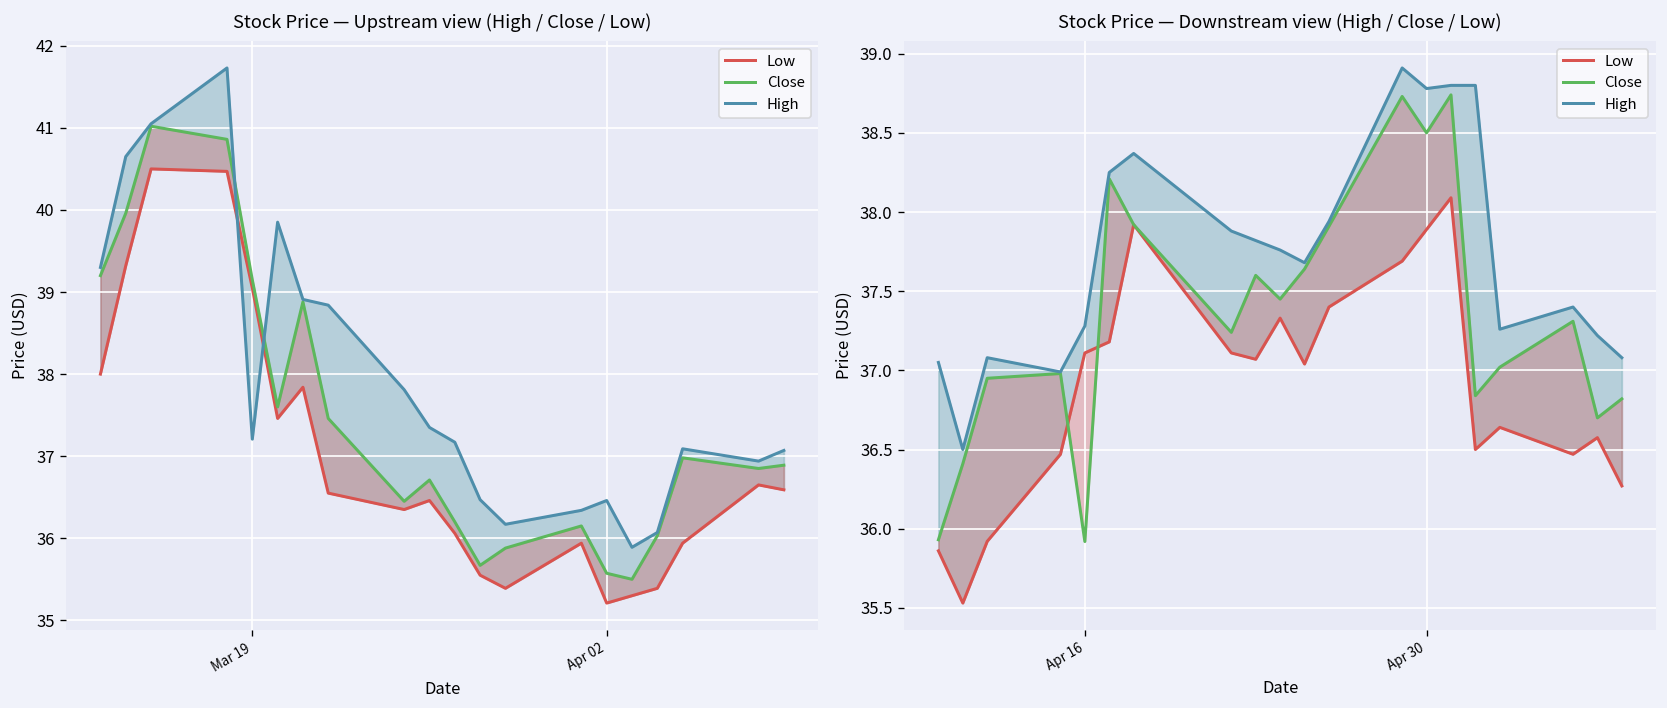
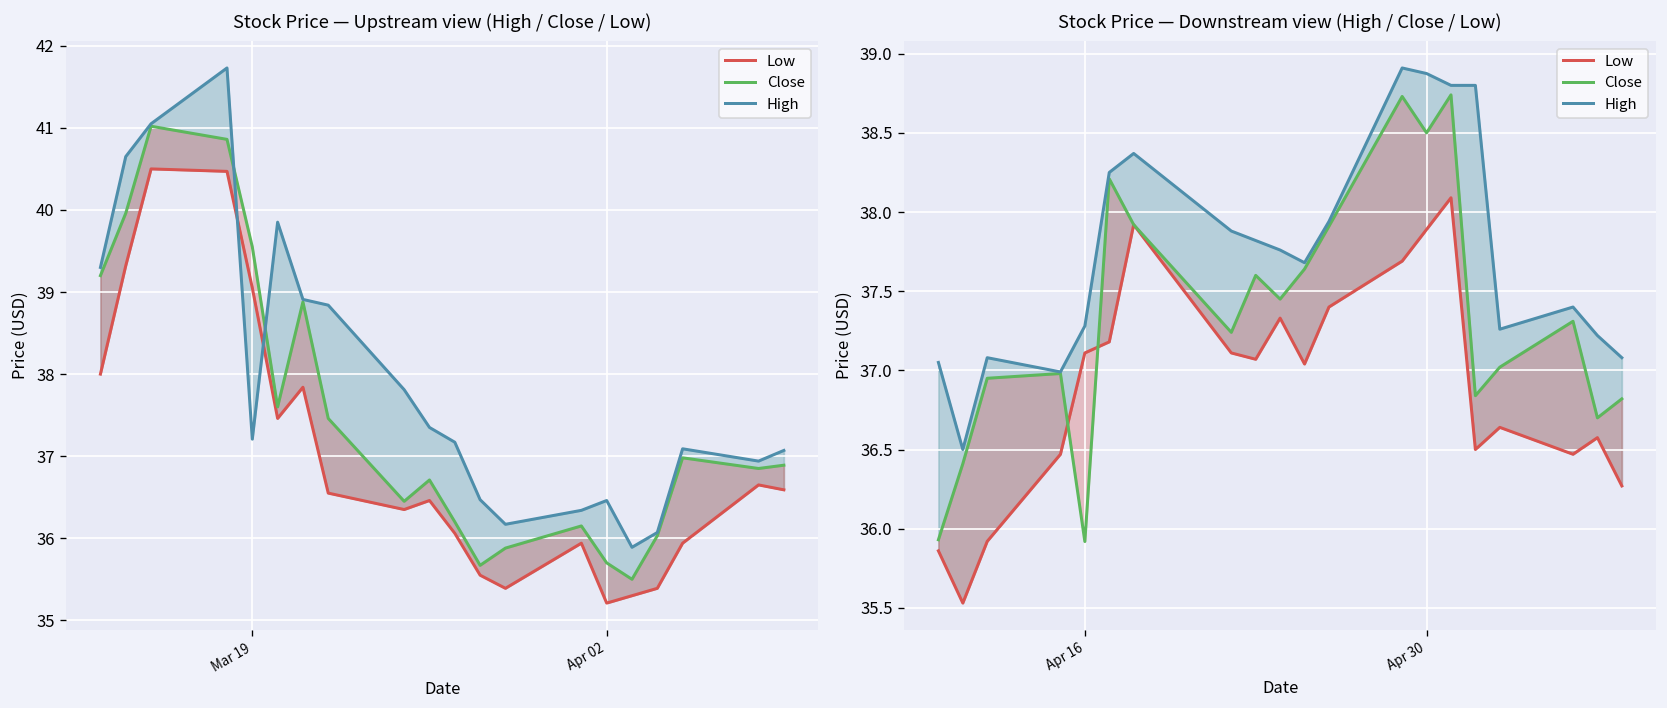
Stock Price — Upstream view (High / Close / Low), Close, Mar 19: 39.1 -> 39.5
Stock Price — Upstream view (High / Close / Low), Close, Apr 02: 35.6 -> 35.7
Stock Price — Downstream view (High / Close / Low), High, Apr 30: 38.78 -> 38.87
